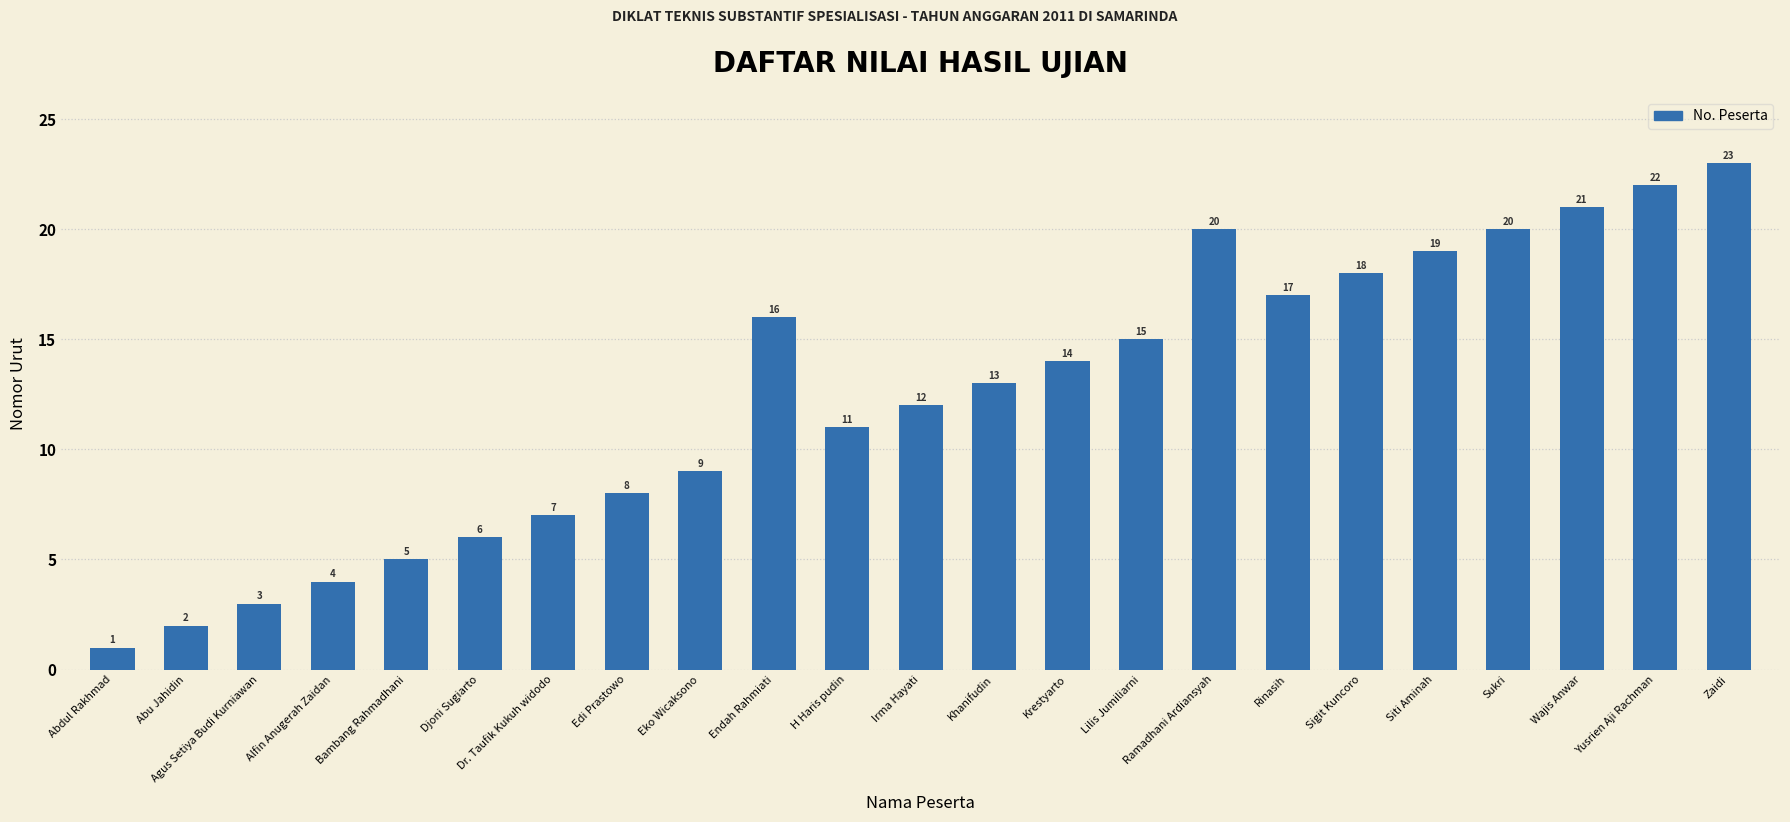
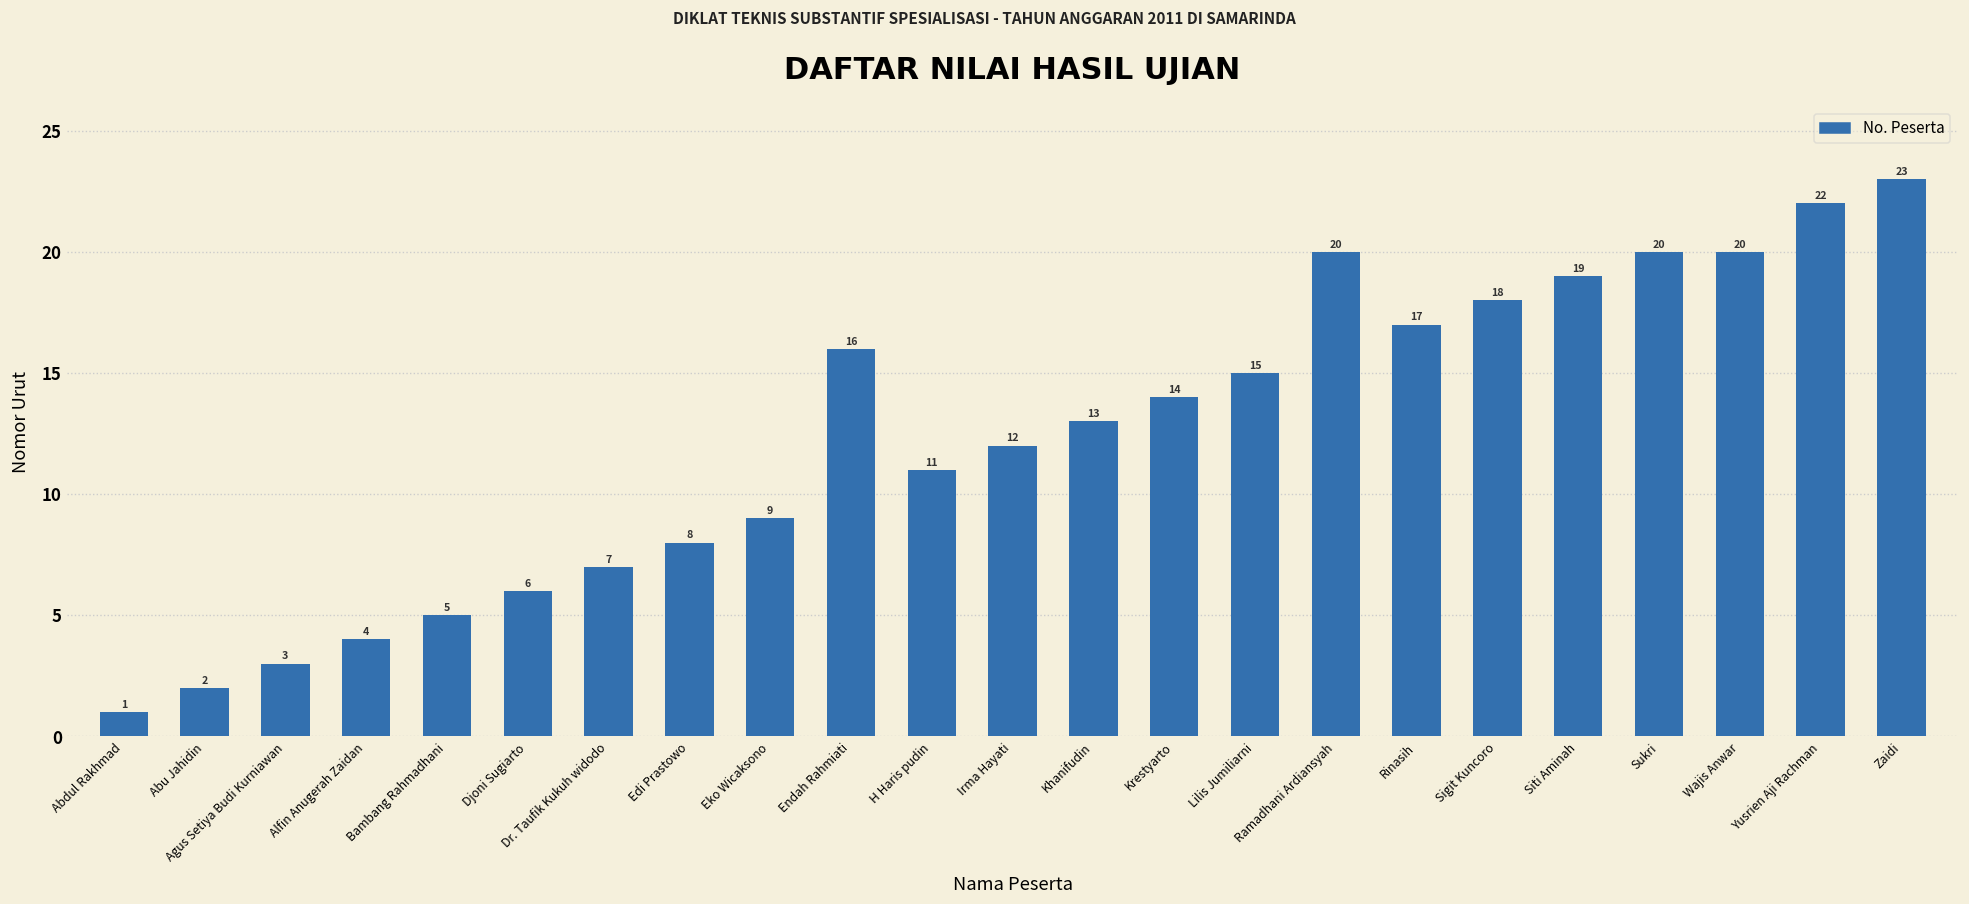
Wajis Anwar: 21 -> 20
